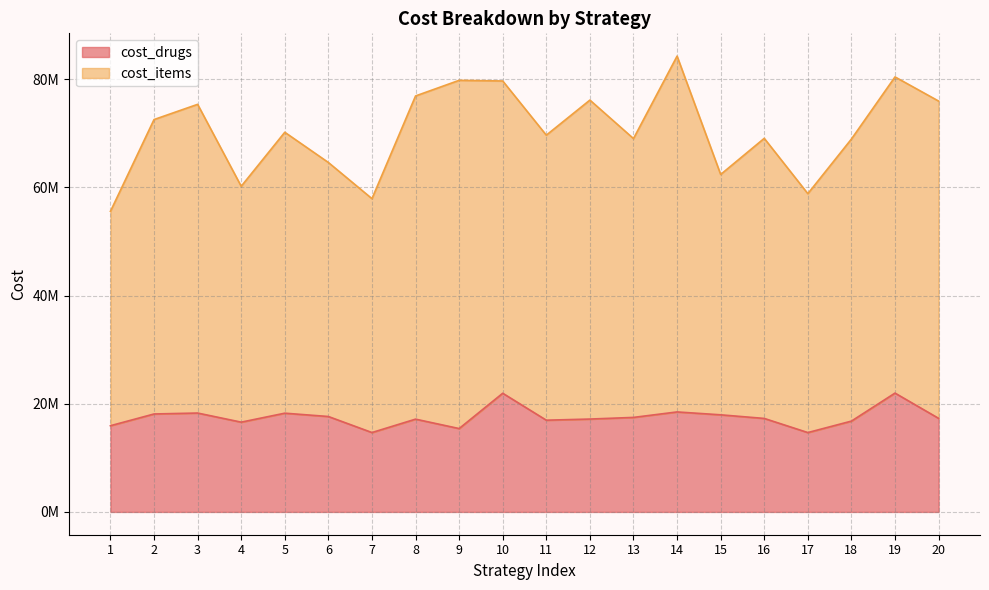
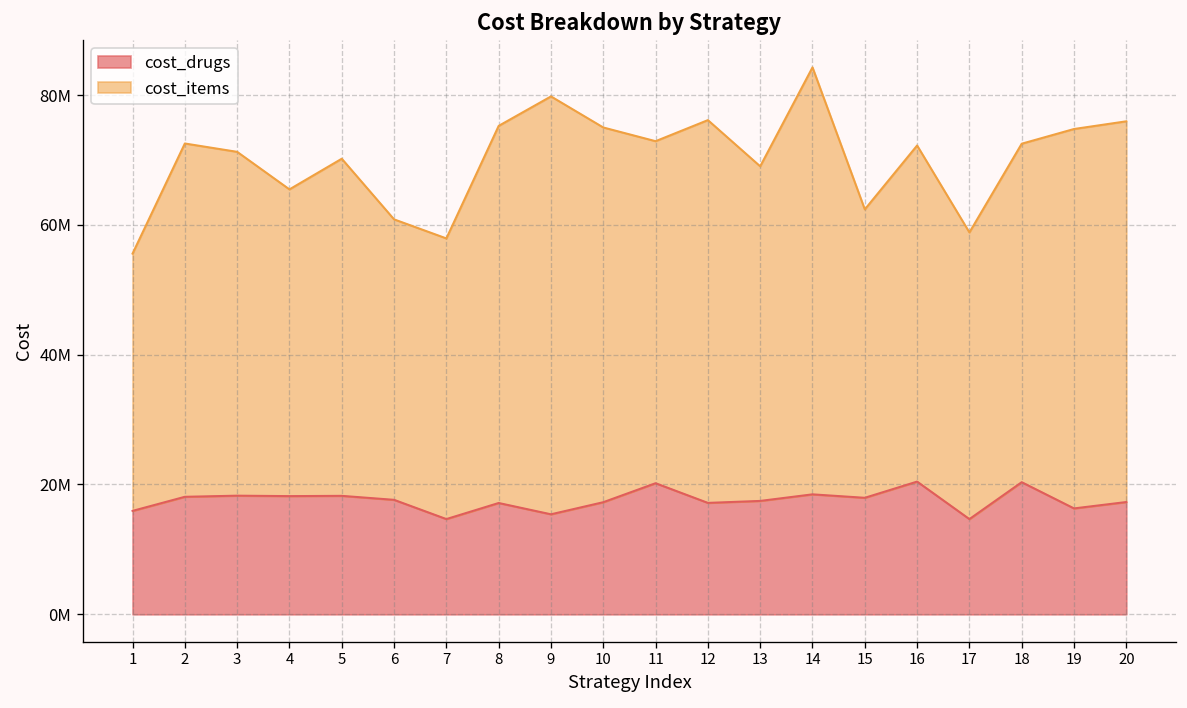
cost_items, 3: 57000000 -> 53000000
cost_drugs, 4: 17000000 -> 18000000
cost_items, 4: 44000000 -> 47000000
cost_items, 6: 47000000 -> 43000000
cost_items, 8: 60000000 -> 58000000
cost_drugs, 10: 22000000 -> 17000000
cost_drugs, 11: 17000000 -> 20000000
cost_drugs, 16: 17000000 -> 20000000
cost_drugs, 18: 17000000 -> 20000000
cost_drugs, 19: 22000000 -> 16000000
